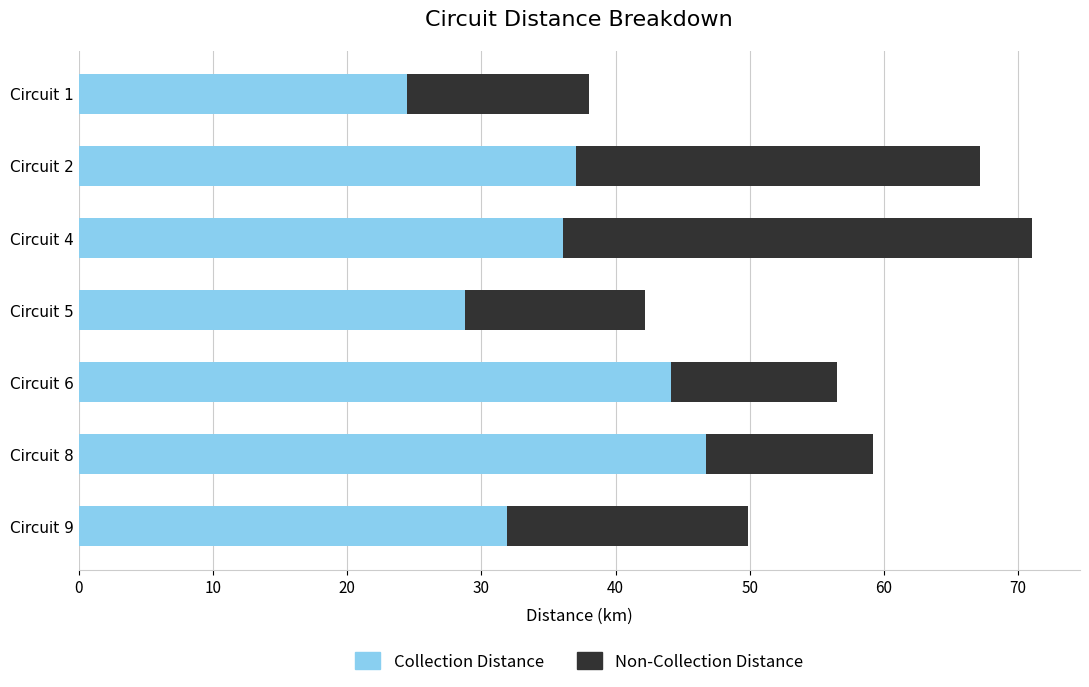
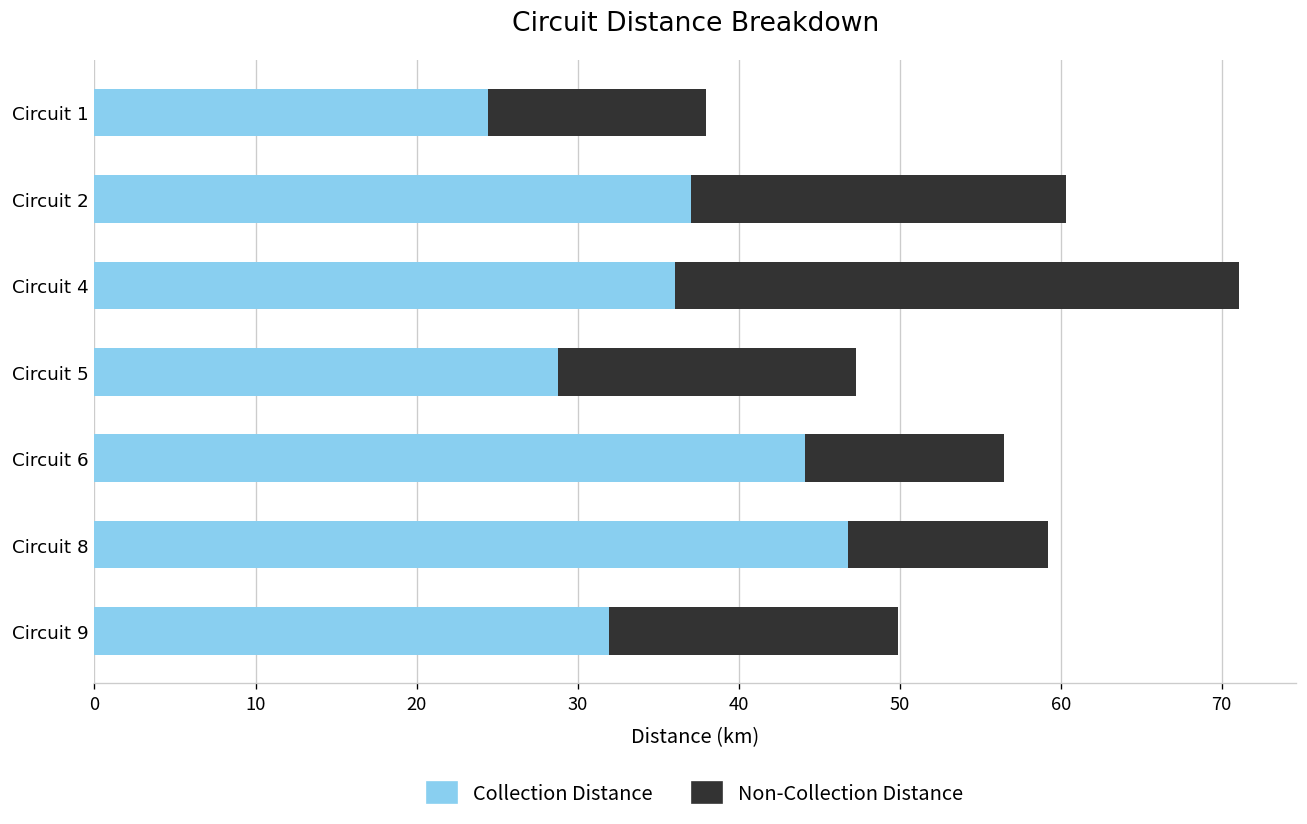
Non-Collection Distance, Circuit 2: 30.1 -> 23.3
Non-Collection Distance, Circuit 5: 13.4 -> 18.5
